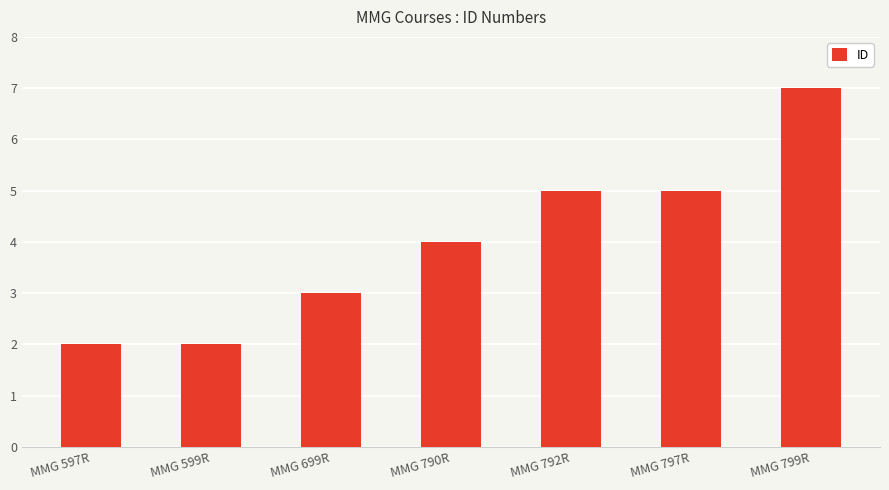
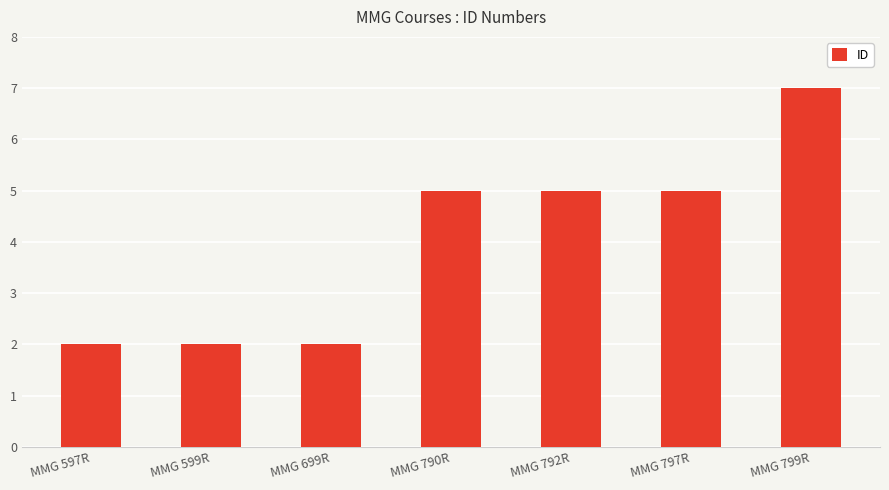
MMG 699R: 3 -> 2
MMG 790R: 4 -> 5
